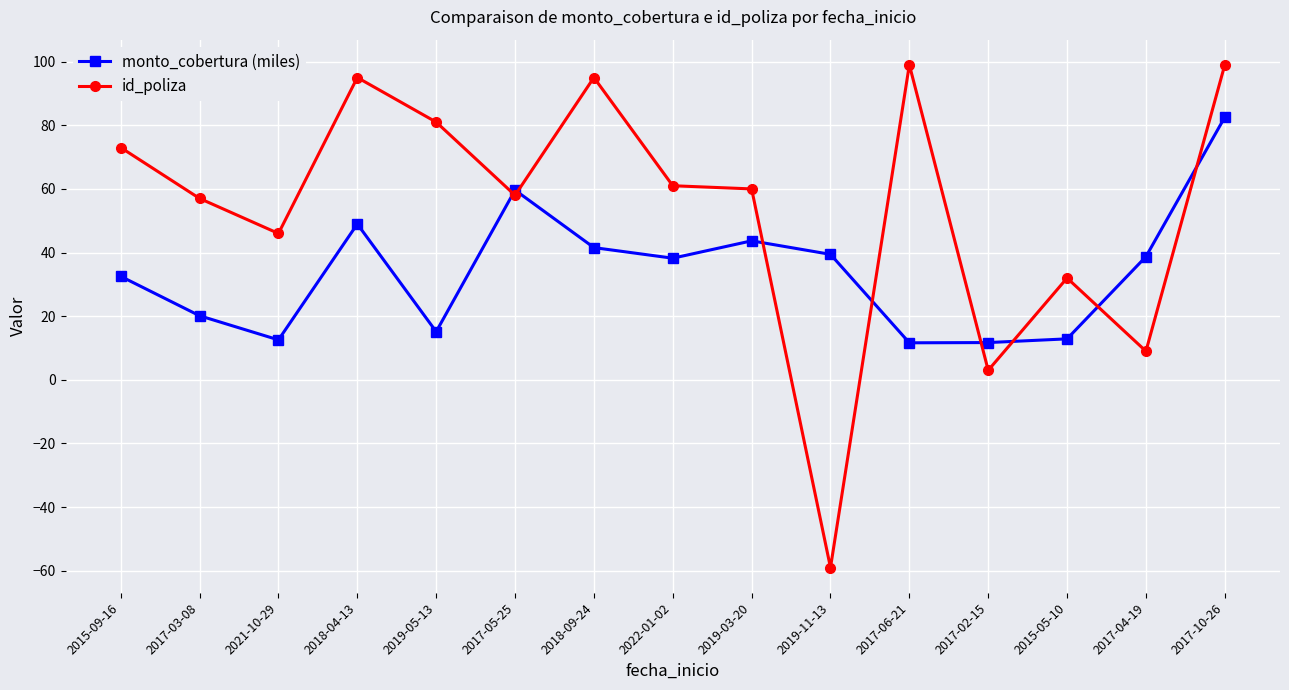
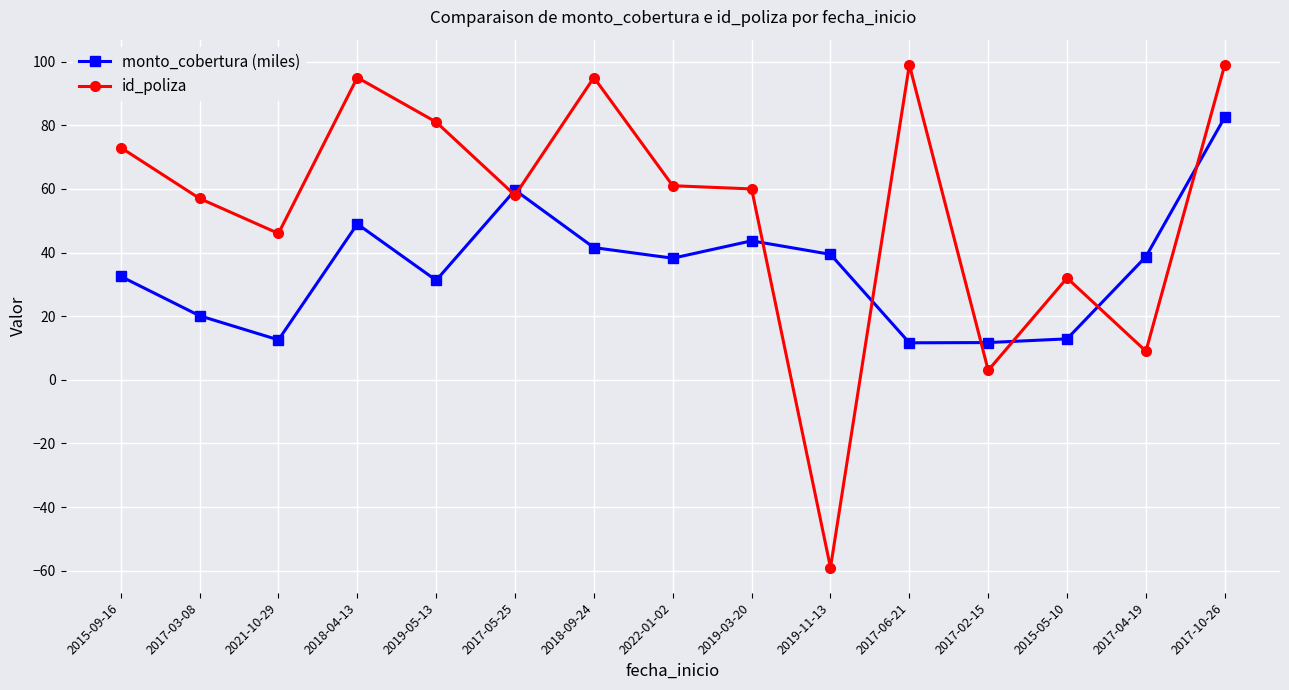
monto_cobertura (miles), 2019-05-13: 15 -> 31
